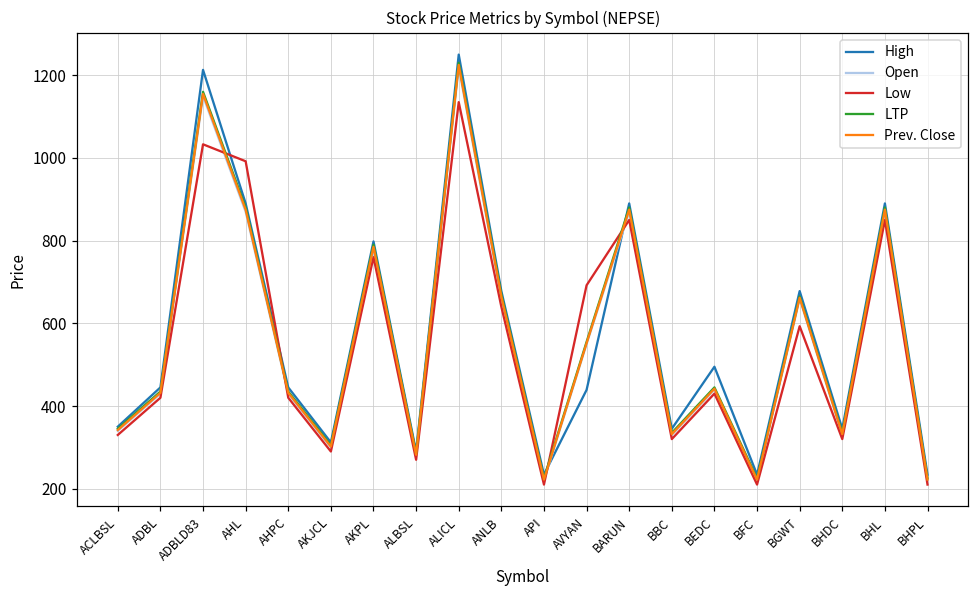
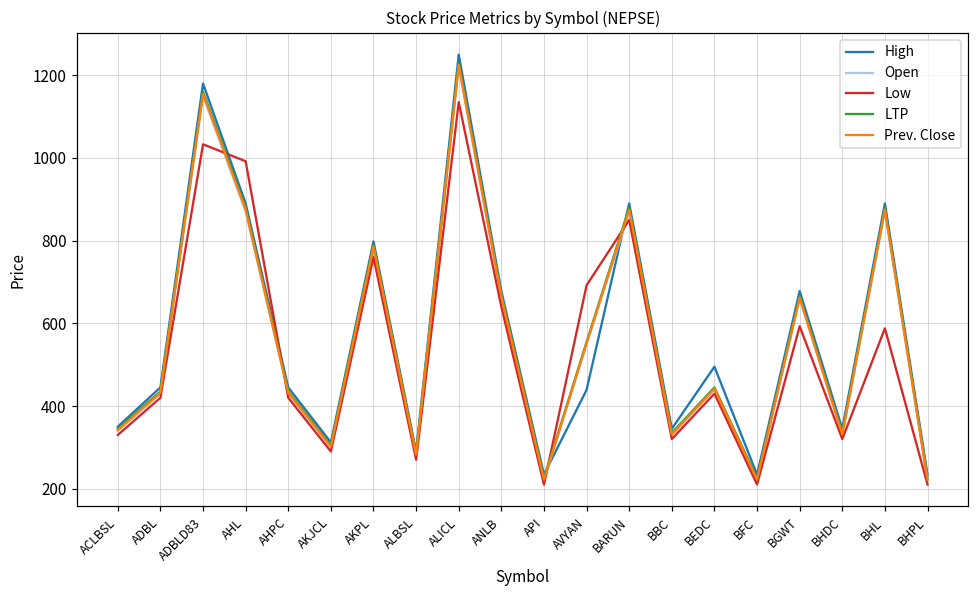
High, ADBLD83: 1210 -> 1180
Low, BHL: 850 -> 590
